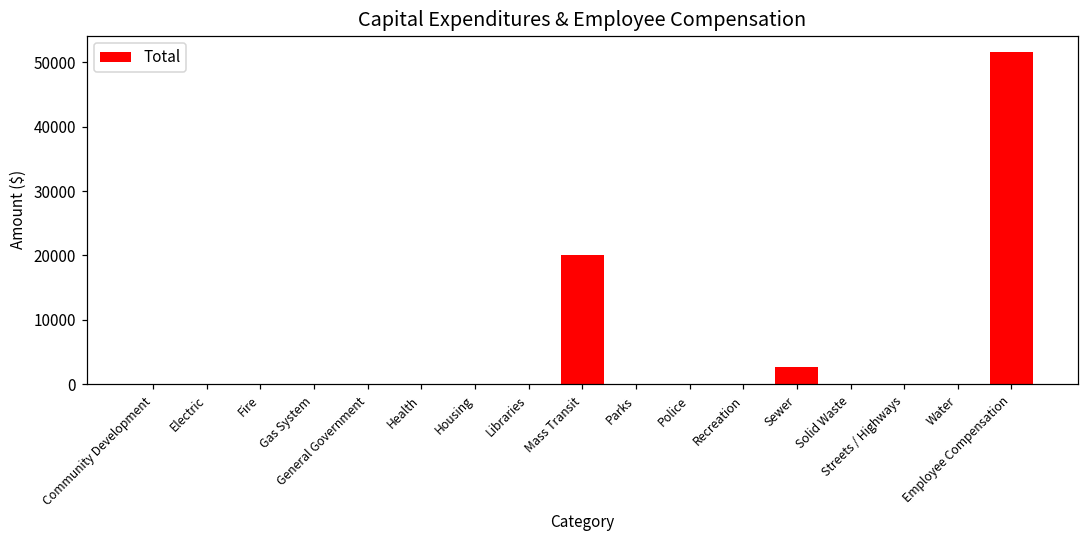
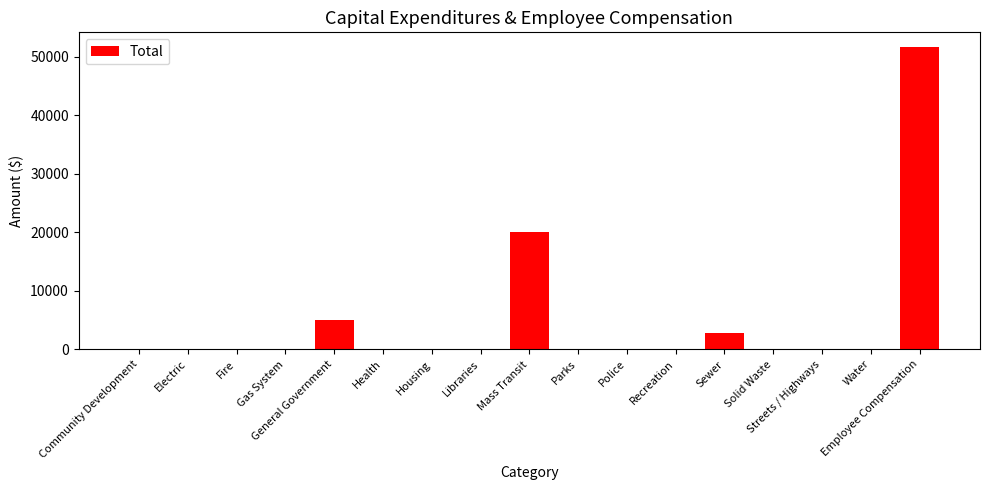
General Government: 0 -> 5000
